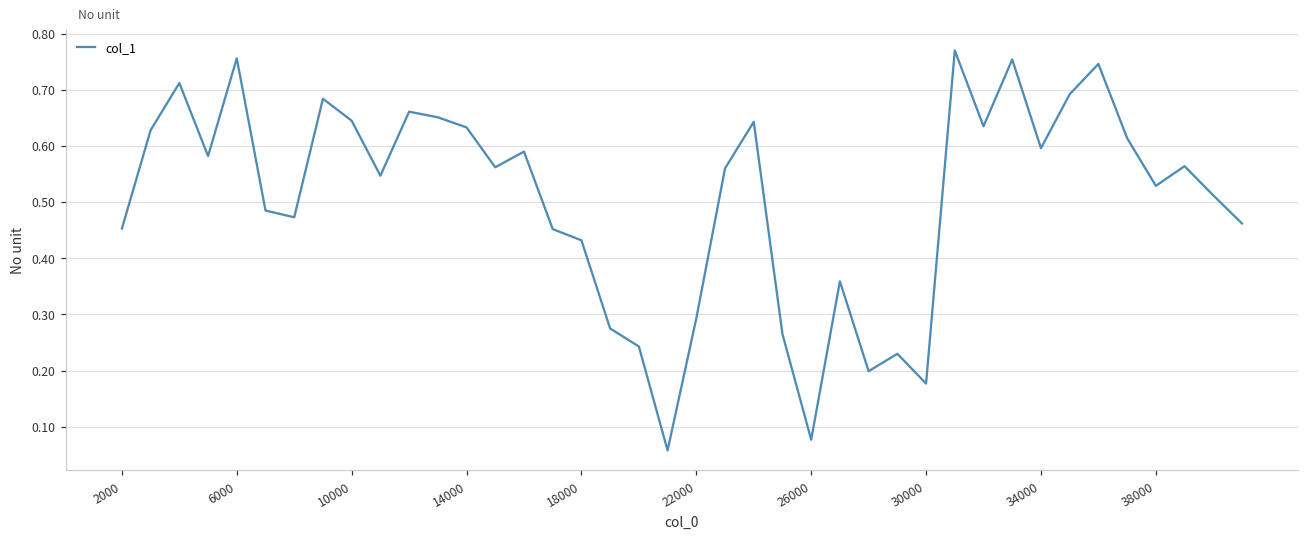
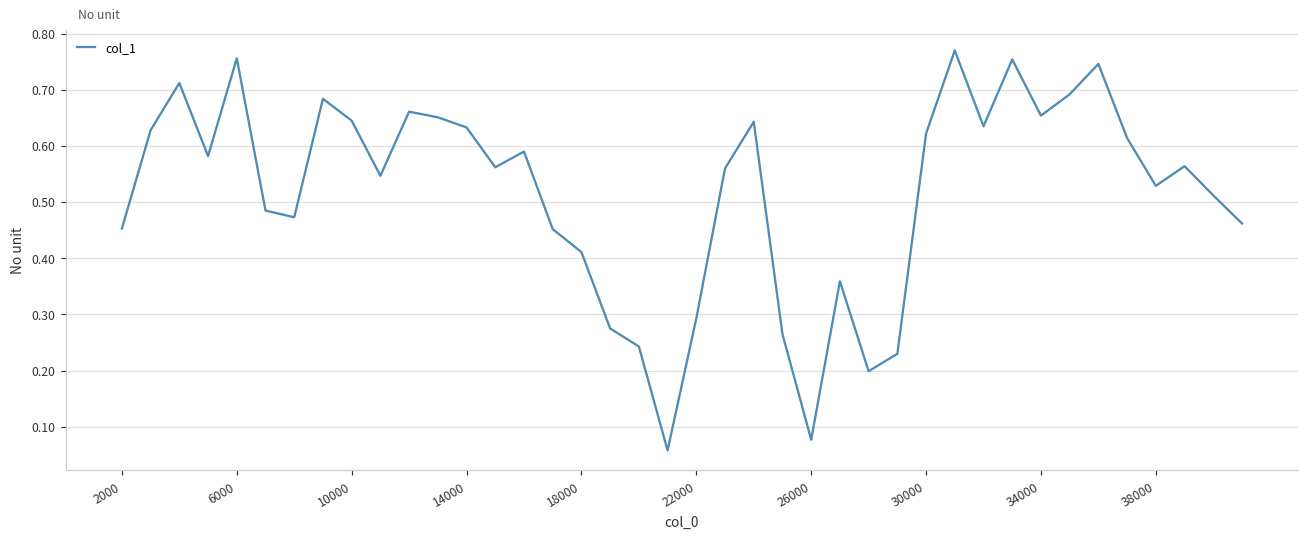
18000: 0.43 -> 0.41
30000: 0.18 -> 0.62
34000: 0.60 -> 0.65
